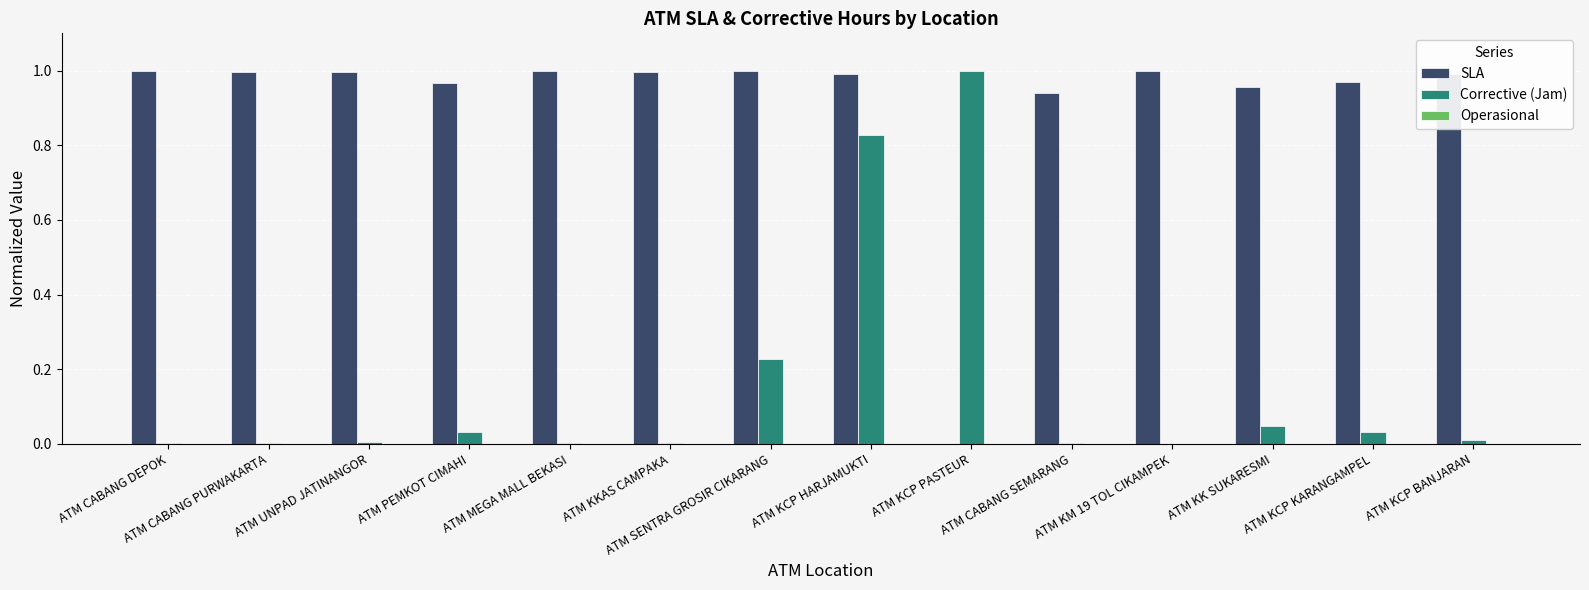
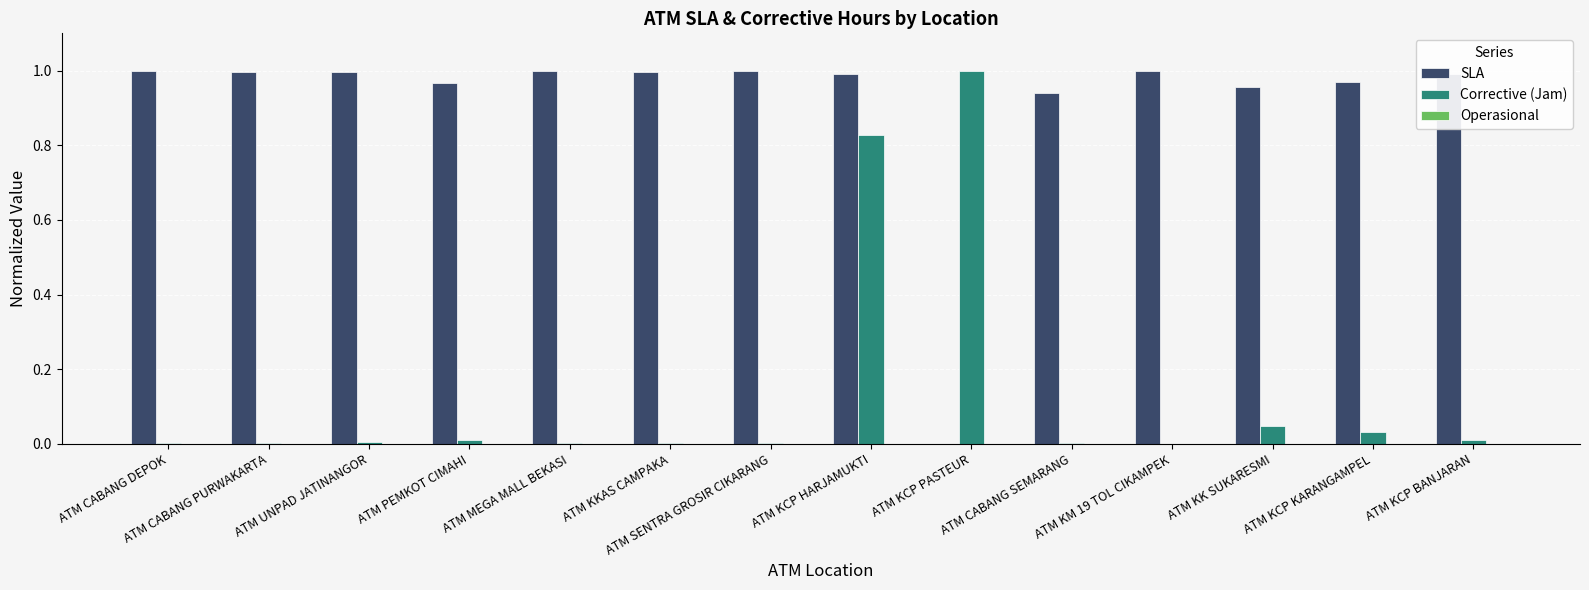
Corrective (Jam), ATM PEMKOT CIMAHI: 0.03 -> 0.01
Corrective (Jam), ATM SENTRA GROSIR CIKARANG: 0.23 -> 0.00
